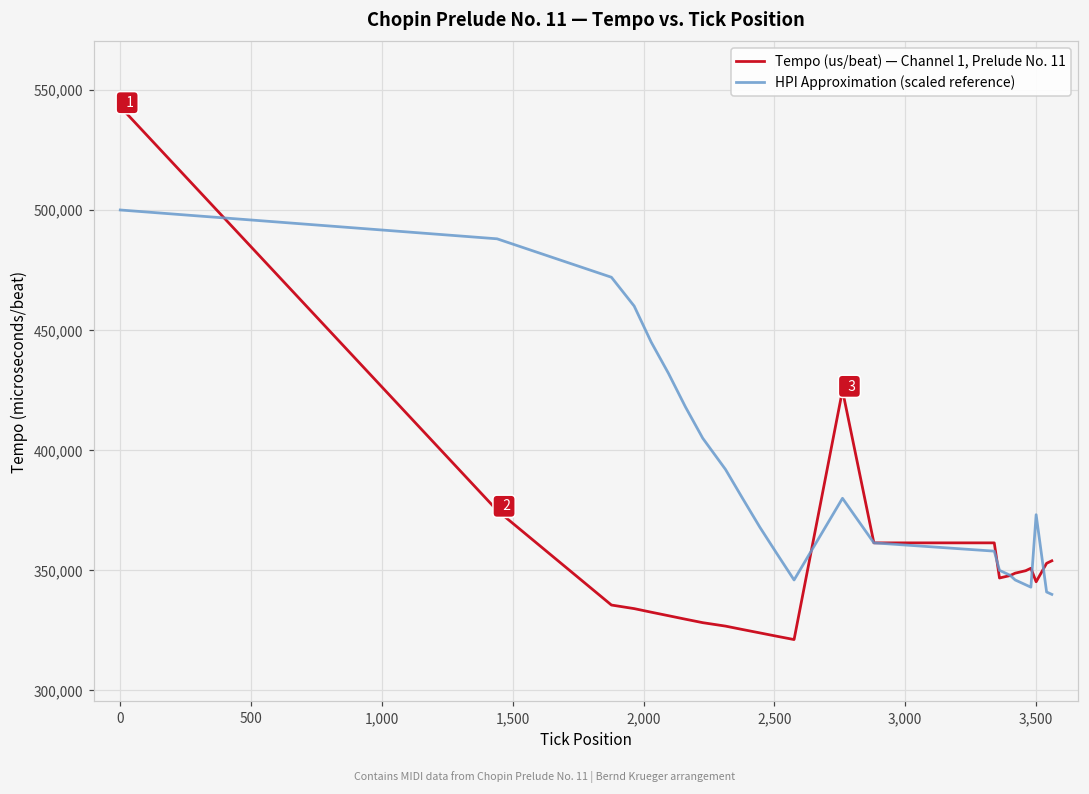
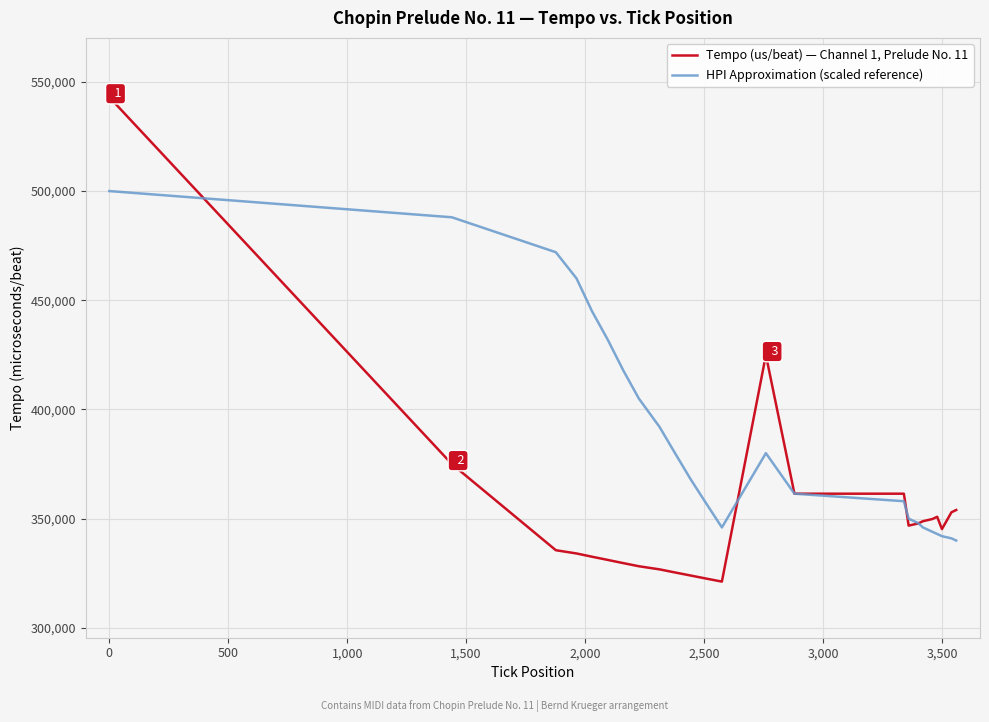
HPI Approximation (scaled reference), 3,500: 373,000 -> 342,000
